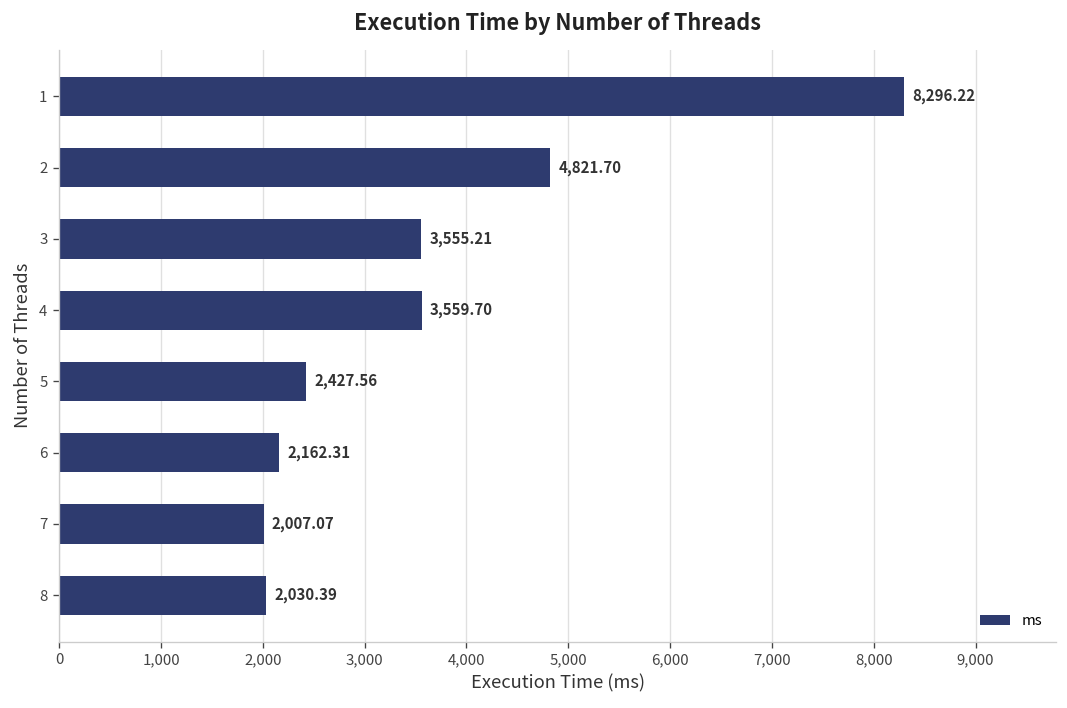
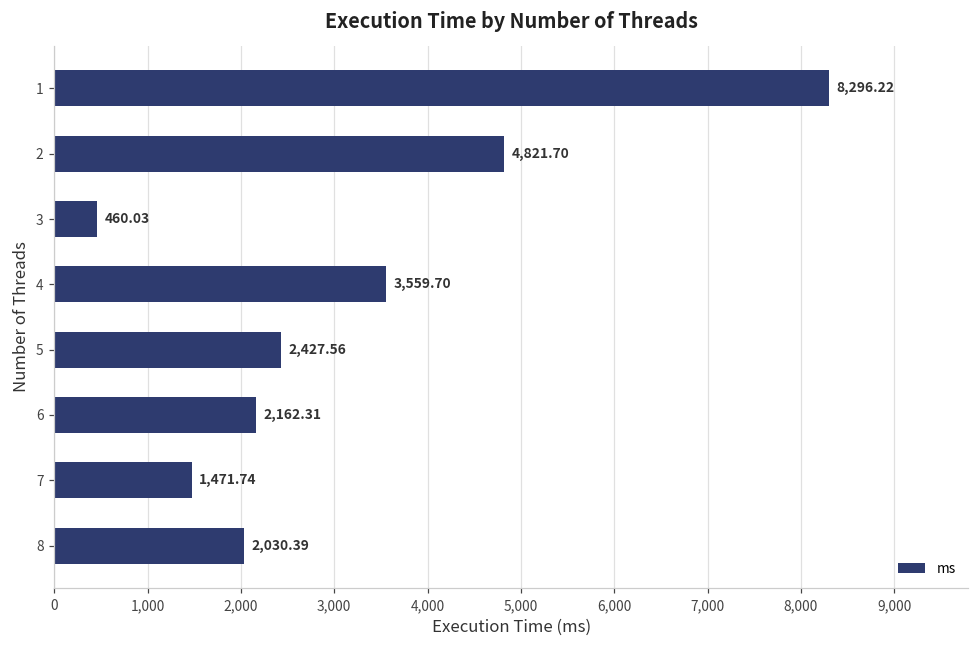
3: 3,555.21 -> 460.03
7: 2,007.07 -> 1,471.74
